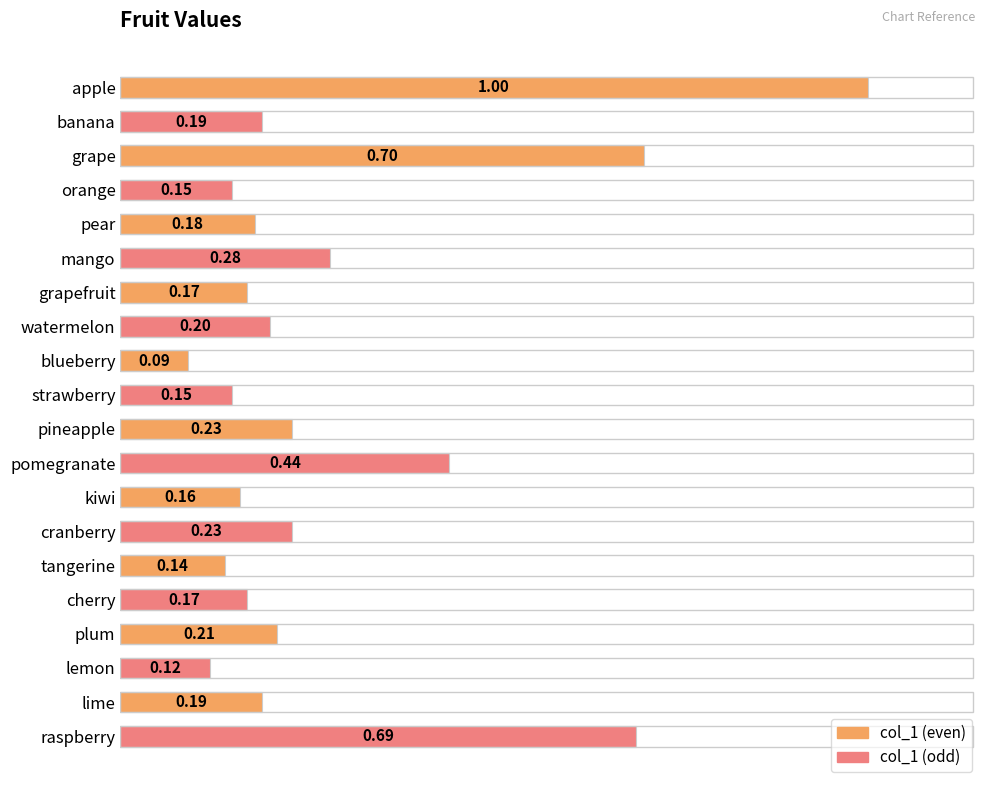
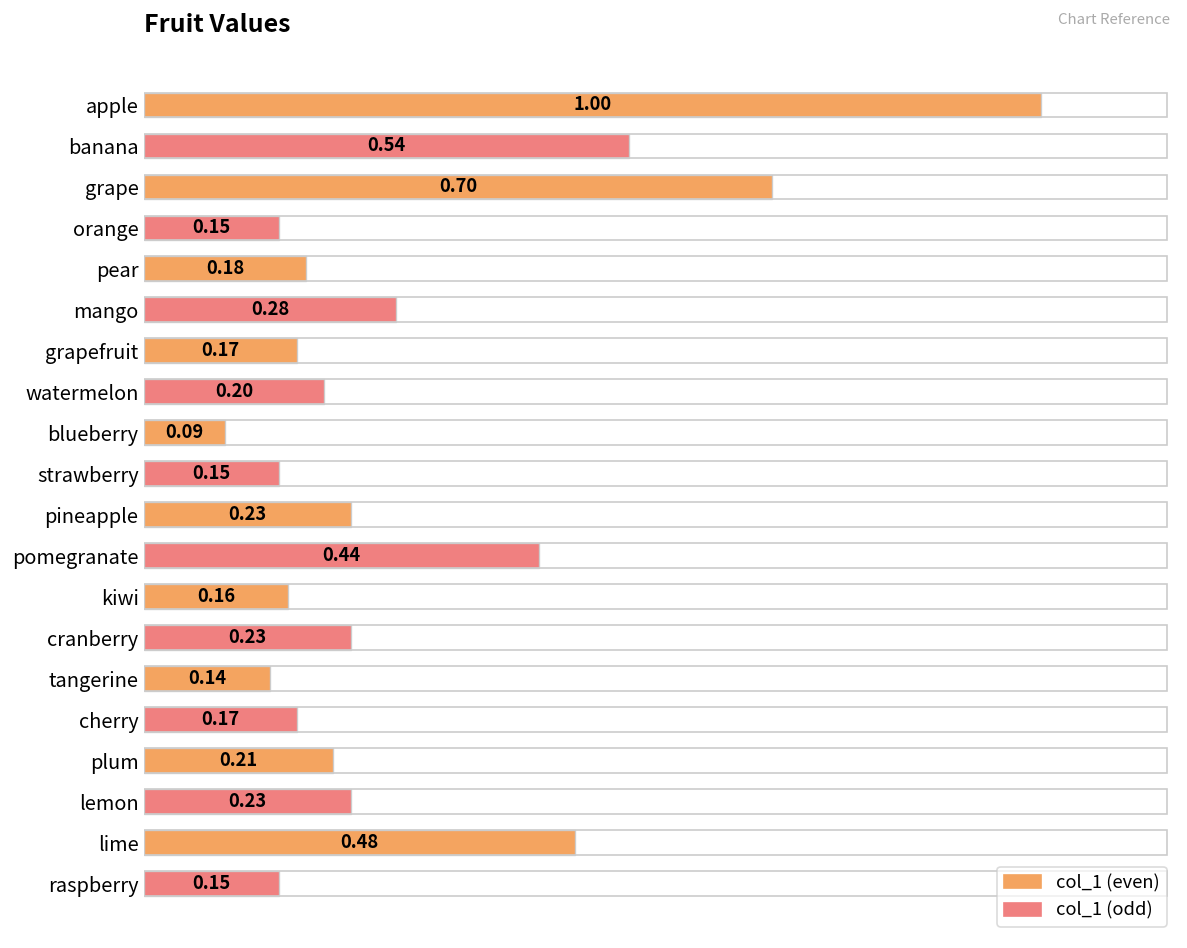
banana: 0.19 -> 0.54
lemon: 0.12 -> 0.23
lime: 0.19 -> 0.48
raspberry: 0.69 -> 0.15
